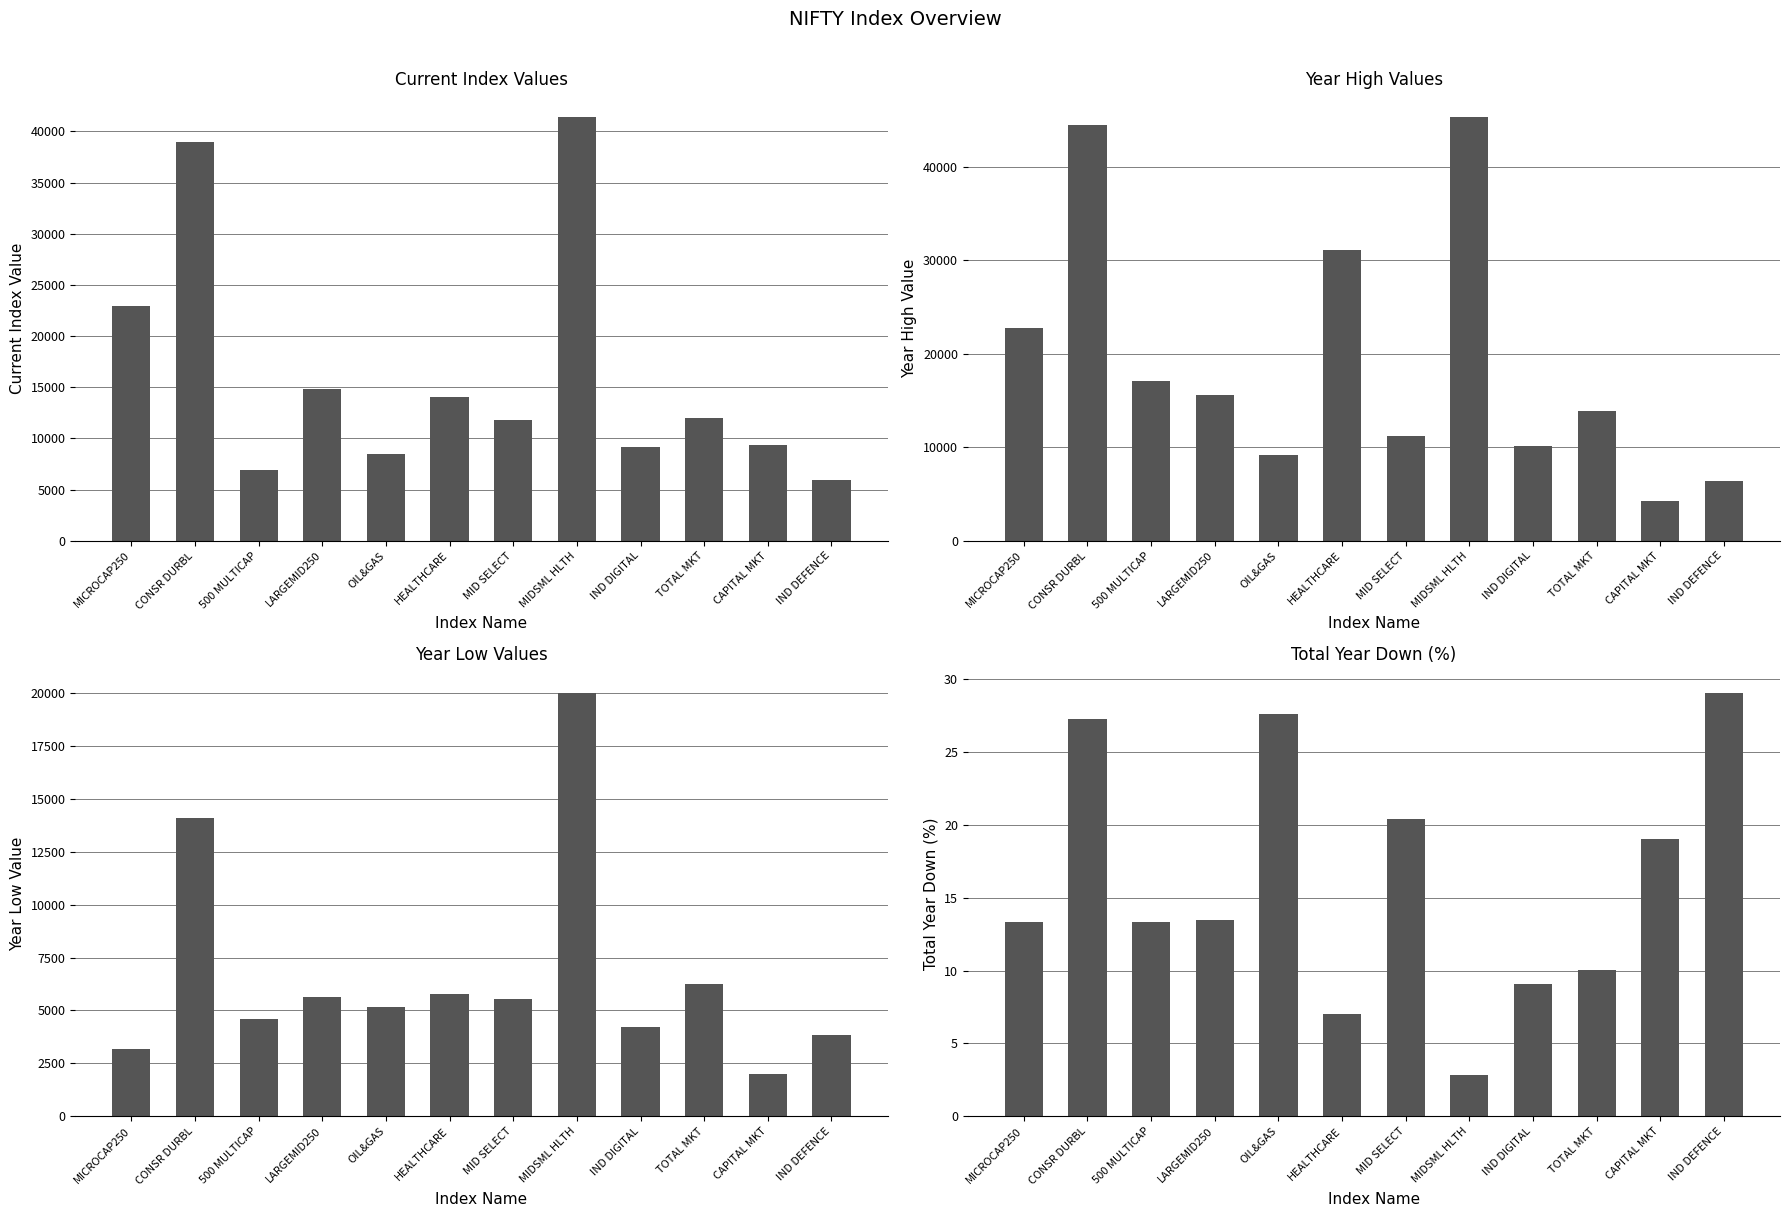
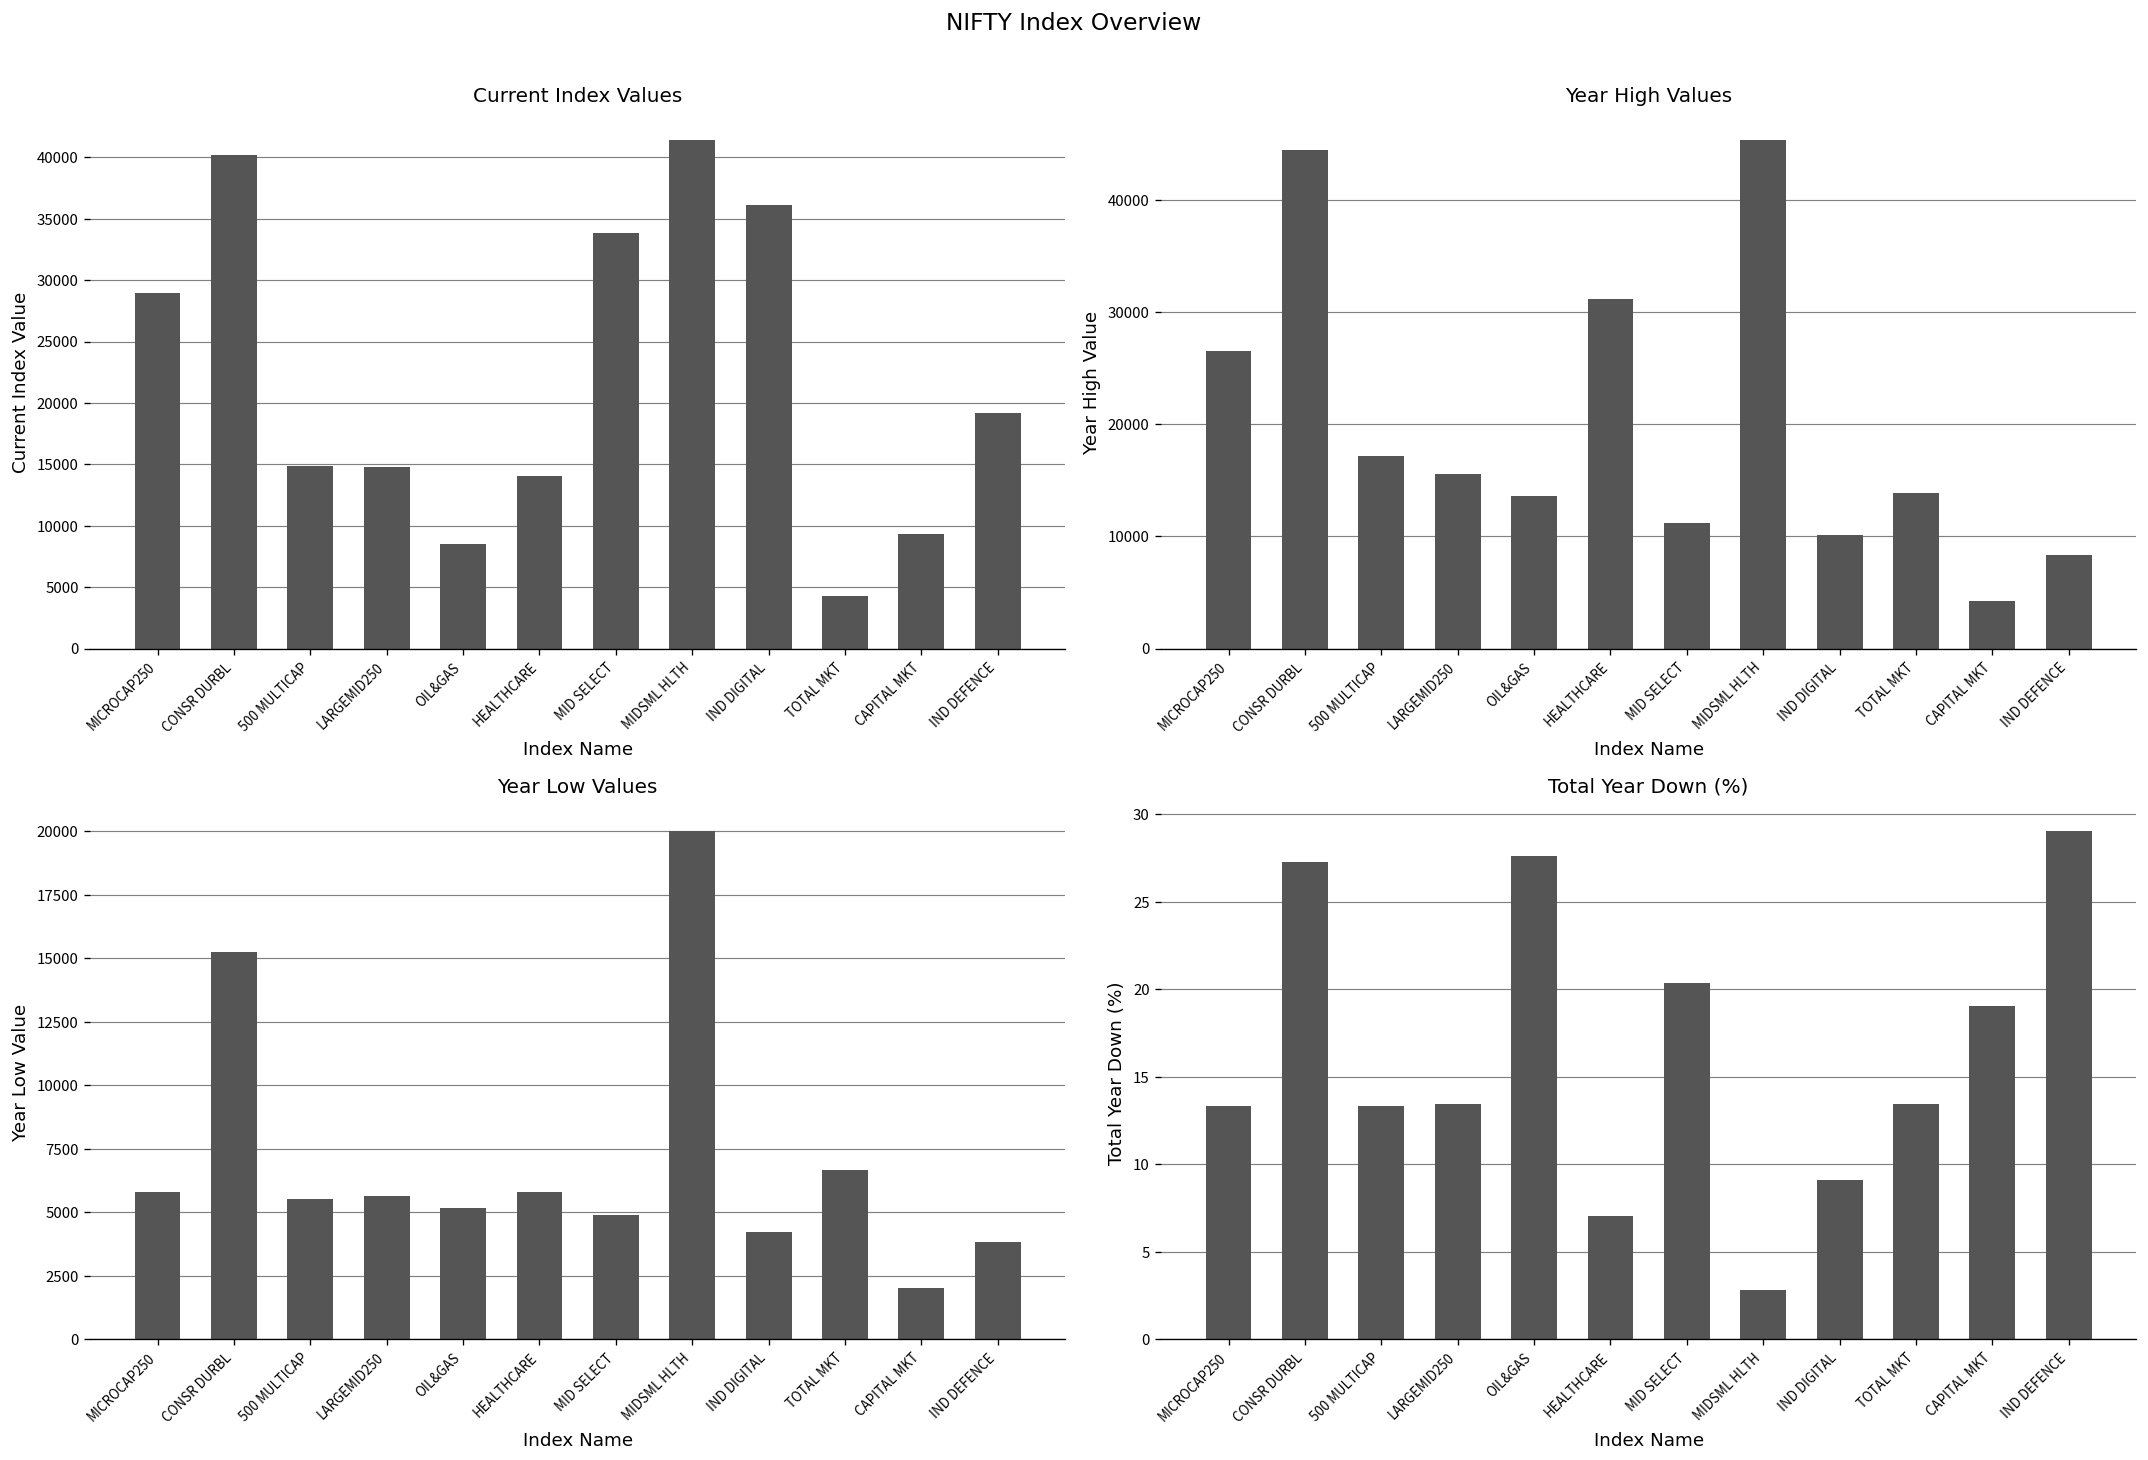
Current Index Values, MICROCAP250: 22900 -> 28900
Current Index Values, CONSR DURBL: 39000 -> 40200
Current Index Values, 500 MULTICAP: 6900 -> 14800
Current Index Values, MID SELECT: 11800 -> 33900
Current Index Values, IND DIGITAL: 9100 -> 36100
Current Index Values, TOTAL MKT: 12000 -> 4300
Current Index Values, IND DEFENCE: 5900 -> 19200
Year High Values, MICROCAP250: 23000 -> 26000
Year High Values, OIL&GAS: 9000 -> 14000
Year High Values, IND DEFENCE: 6000 -> 8000
Year Low Values, MICROCAP250: 3200 -> 5800
Year Low Values, CONSR DURBL: 14100 -> 15300
Year Low Values, 500 MULTICAP: 4600 -> 5500
Year Low Values, MID SELECT: 5500 -> 4900
Year Low Values, TOTAL MKT: 6300 -> 6700
Total Year Down (%), TOTAL MKT: 10.0 -> 13.5
